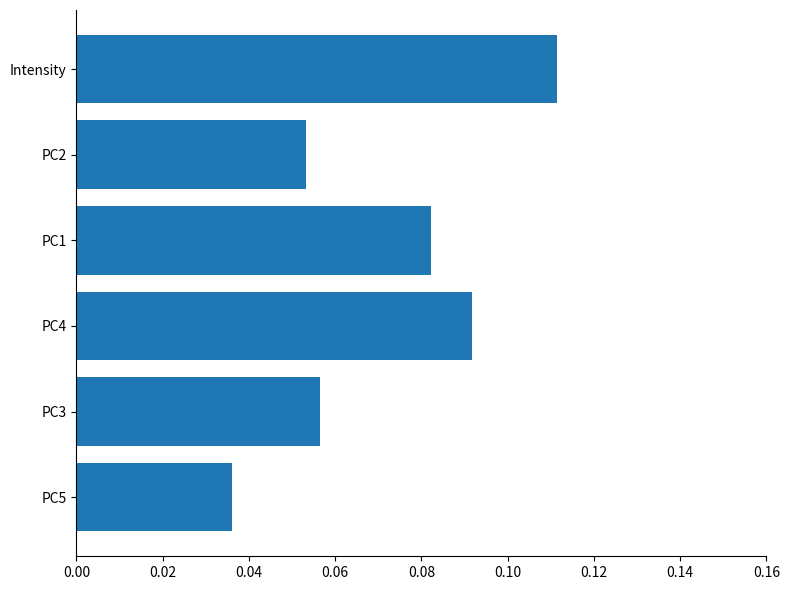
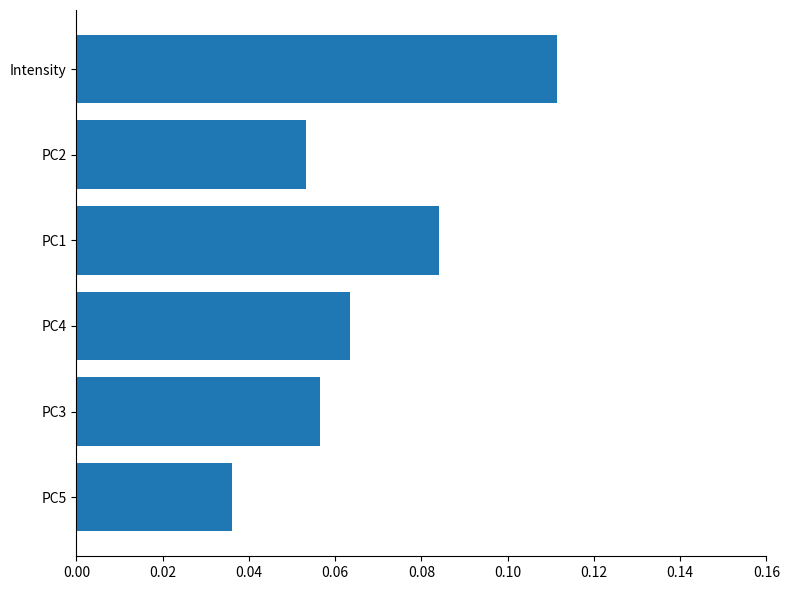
PC1: 0.082 -> 0.084
PC4: 0.092 -> 0.063
